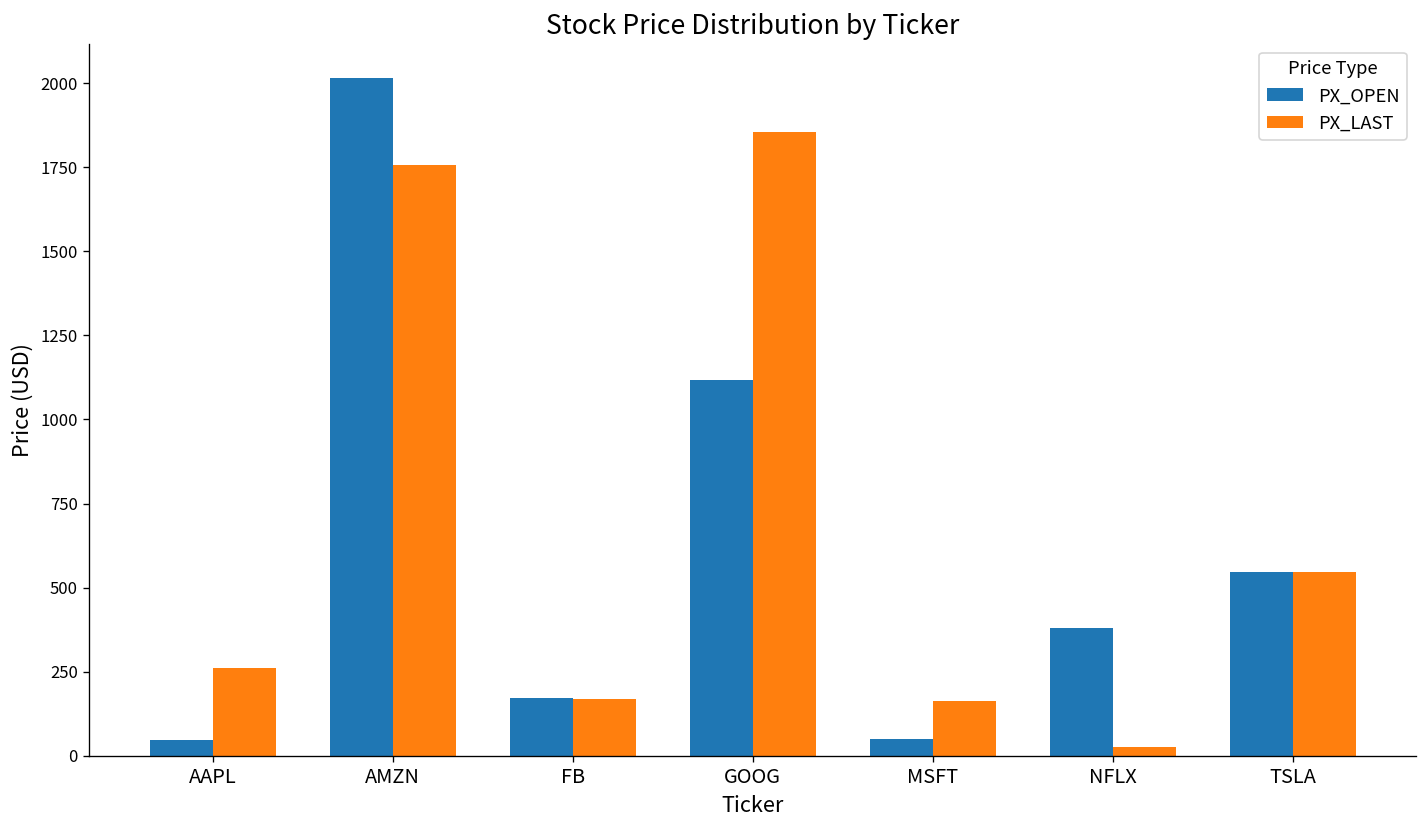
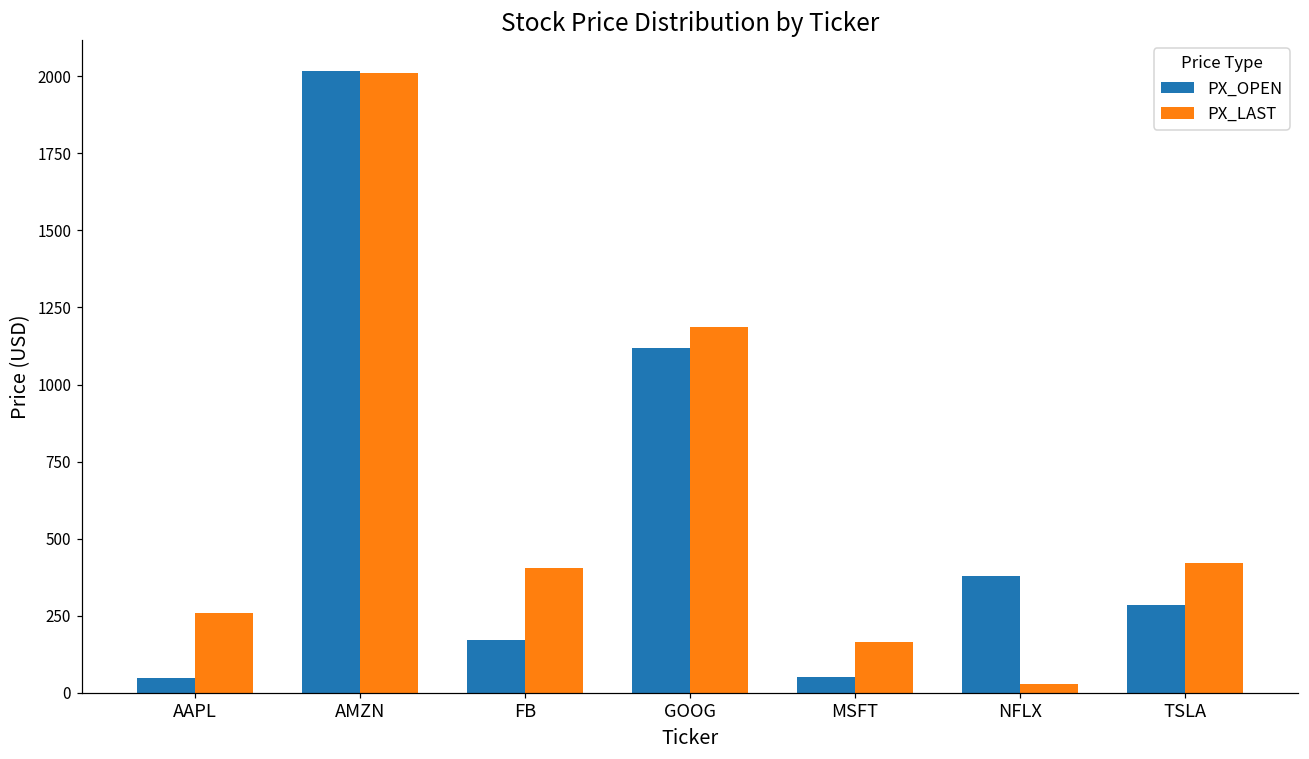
PX_LAST, AMZN: 1760 -> 2010
PX_LAST, FB: 170 -> 400
PX_LAST, GOOG: 1860 -> 1190
PX_OPEN, TSLA: 550 -> 280
PX_LAST, TSLA: 550 -> 420
